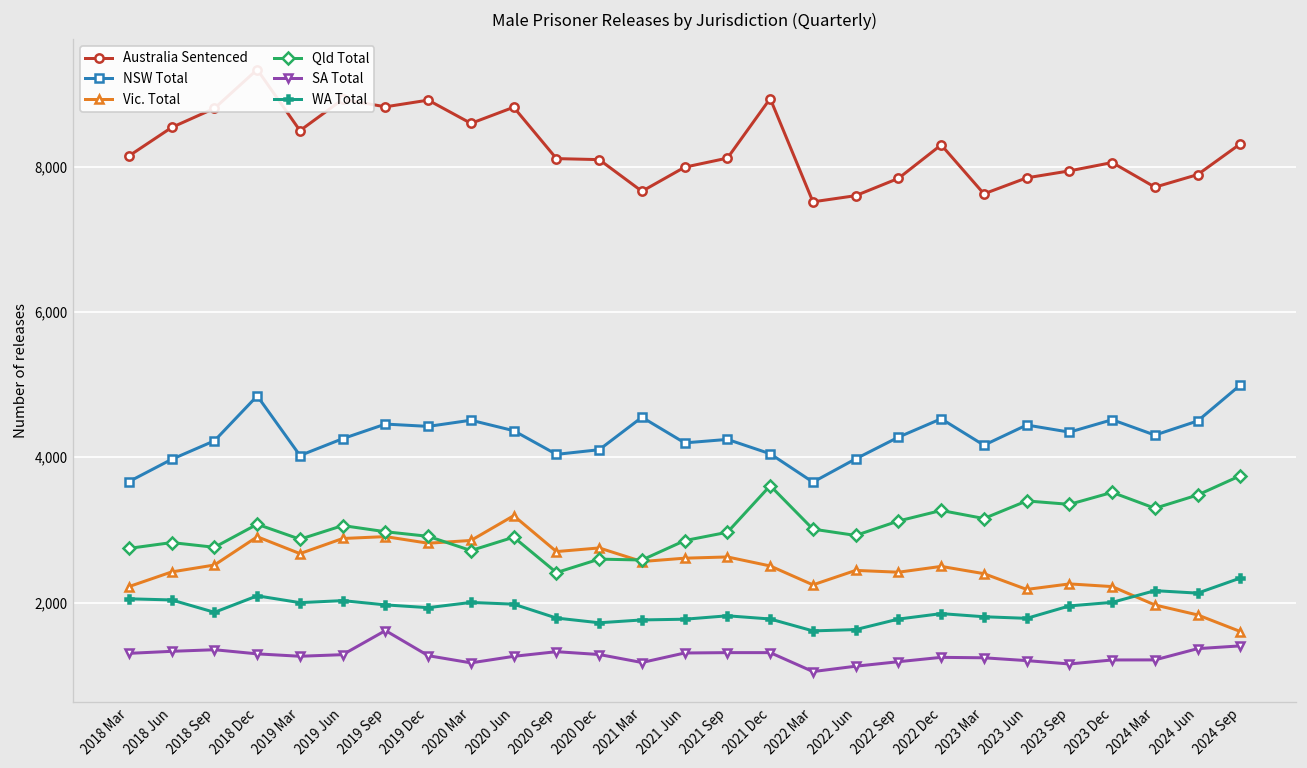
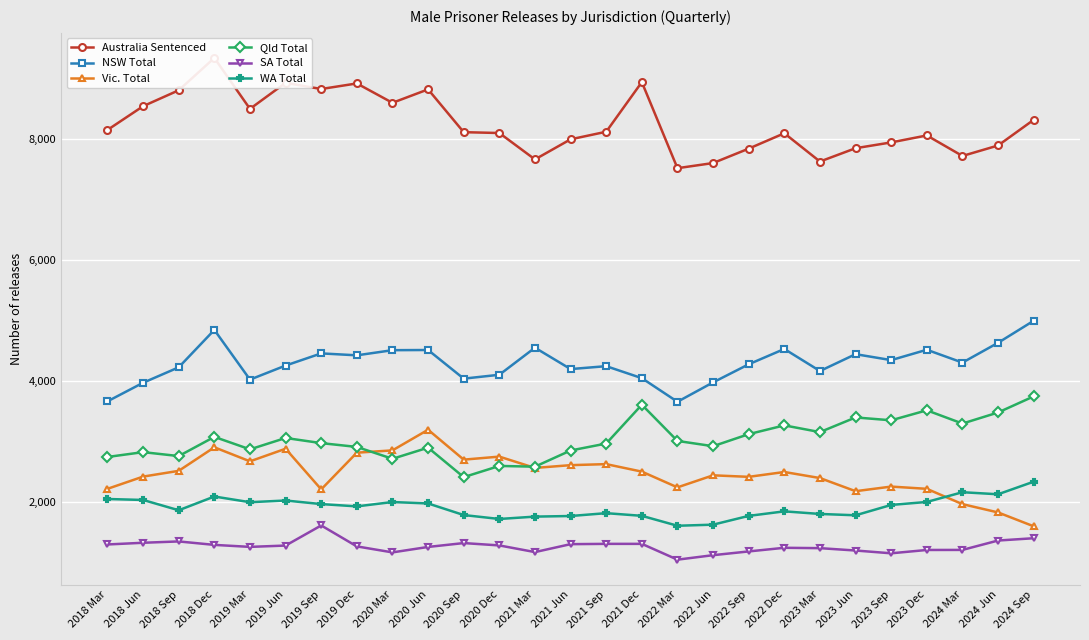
Vic. Total, 2019 Sep: 2,900 -> 2,200
NSW Total, 2020 Jun: 4,400 -> 4,500
Australia Sentenced, 2022 Dec: 8,300 -> 8,100
NSW Total, 2024 Jun: 4,500 -> 4,600
